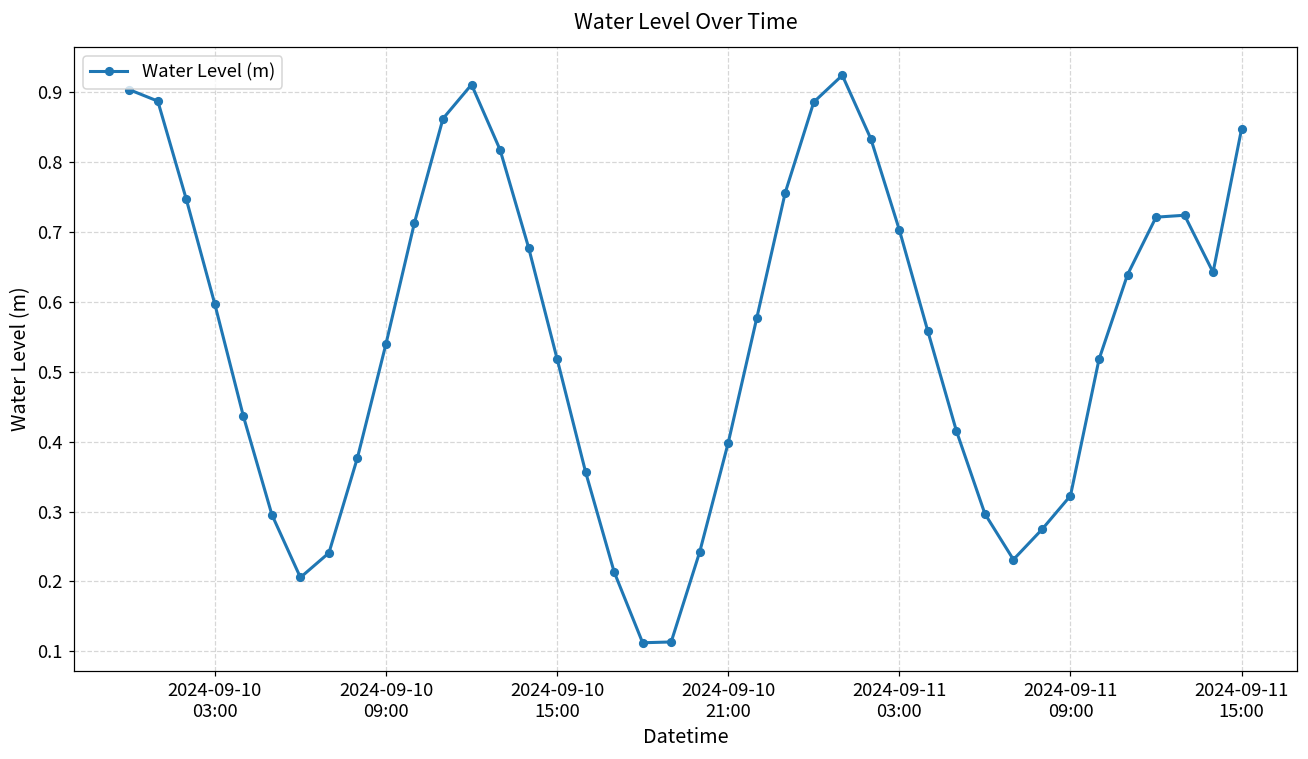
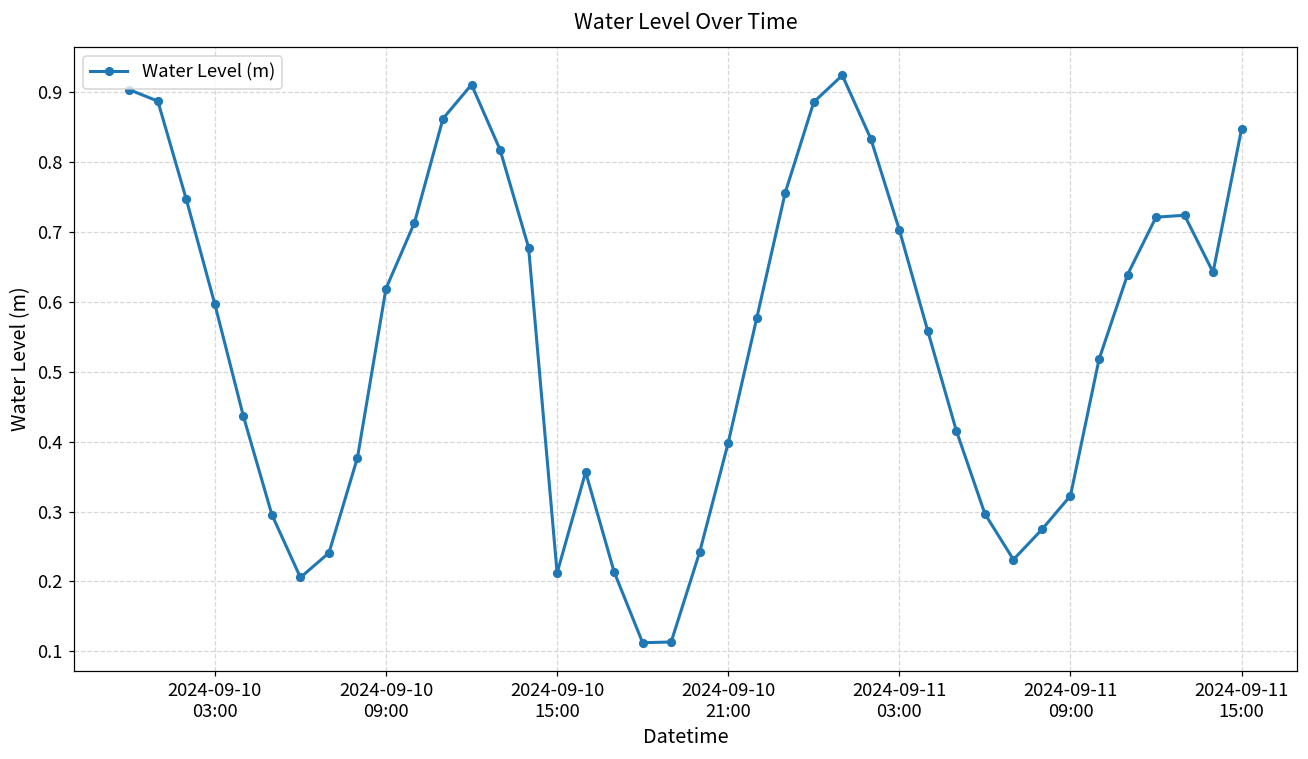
2024-09-10 09:00: 0.54 -> 0.62
2024-09-10 15:00: 0.52 -> 0.21
